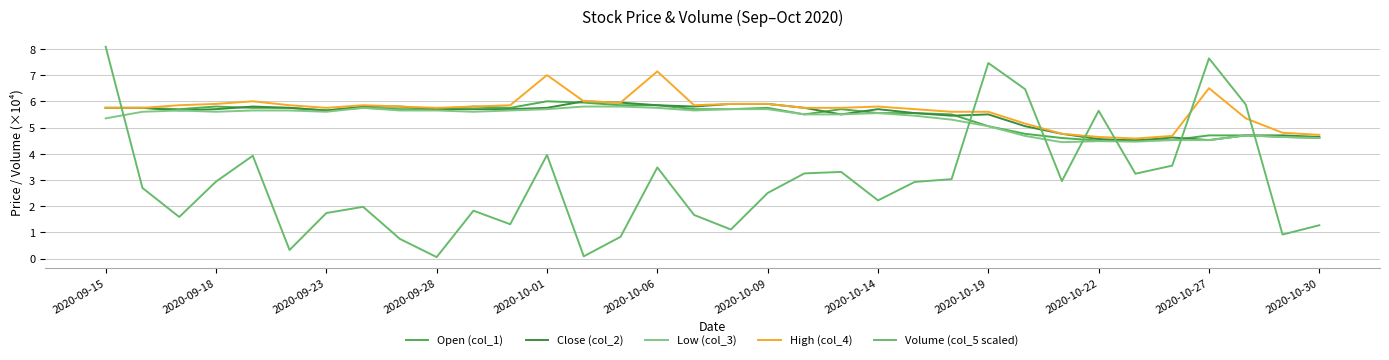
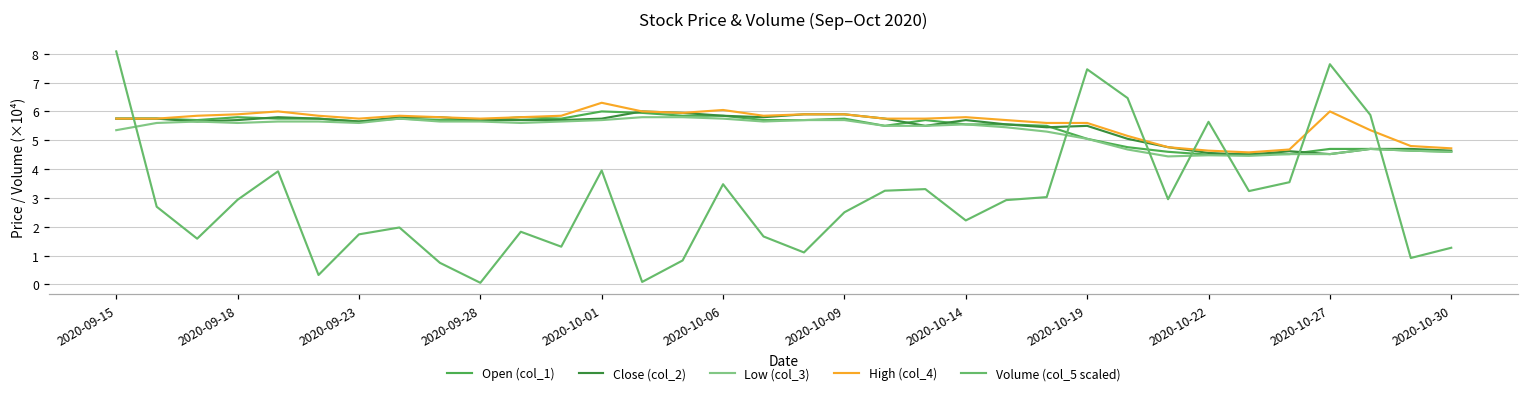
High (col_4), 2020-10-01: 7.0 -> 6.3
High (col_4), 2020-10-06: 7.1 -> 6.1
High (col_4), 2020-10-27: 6.5 -> 6.0
